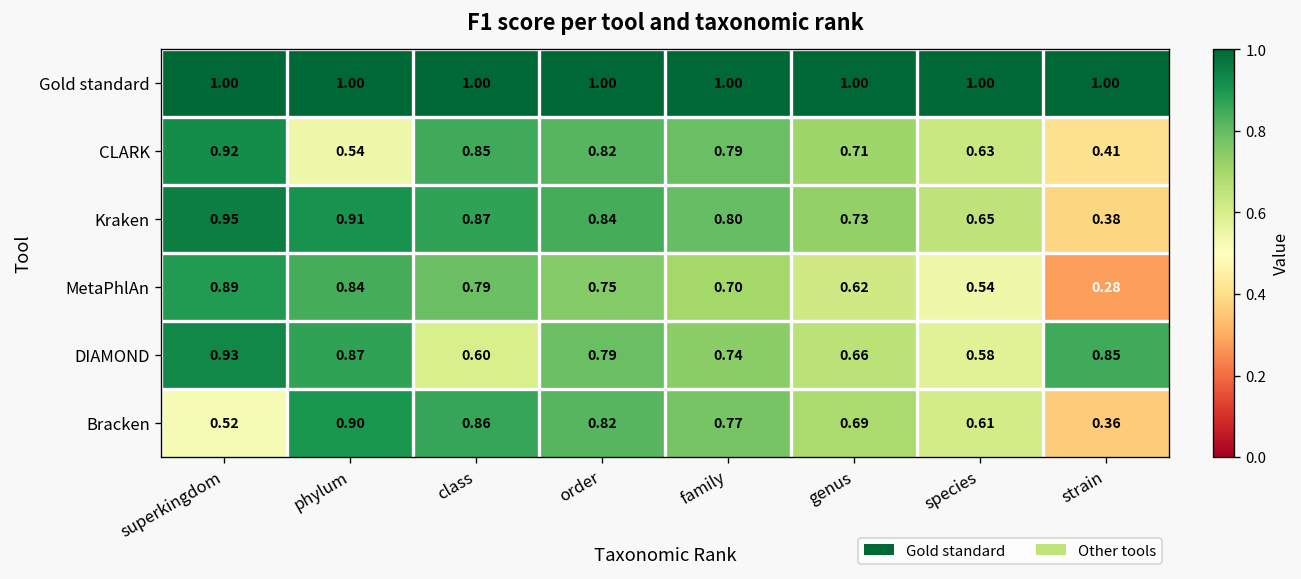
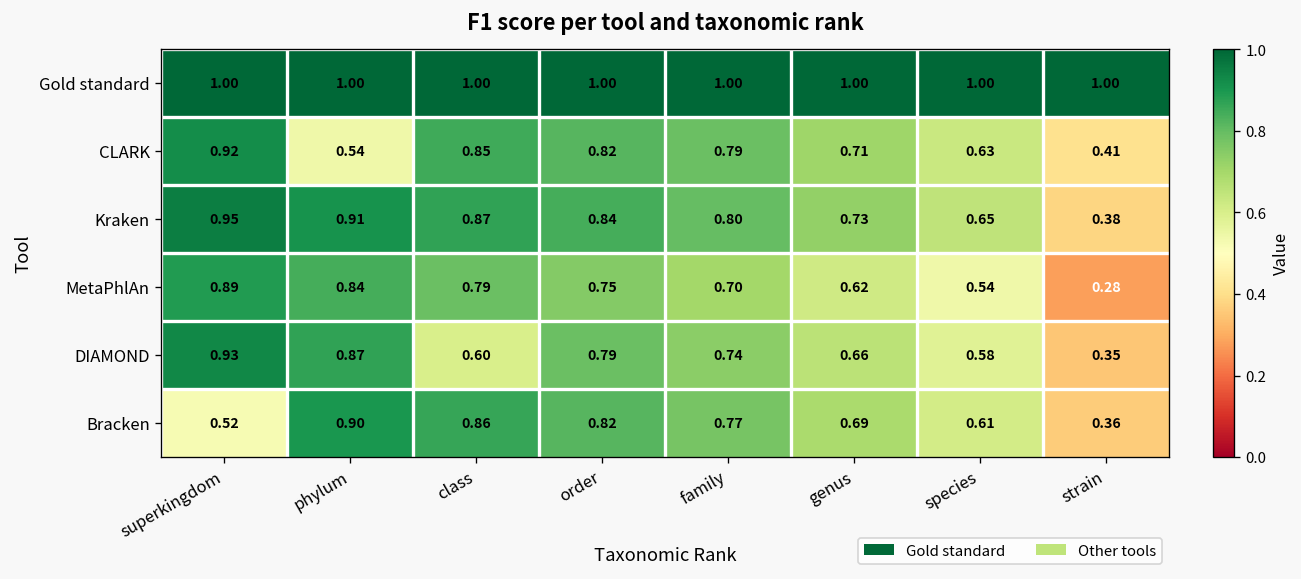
DIAMOND, strain: 0.85 -> 0.35
